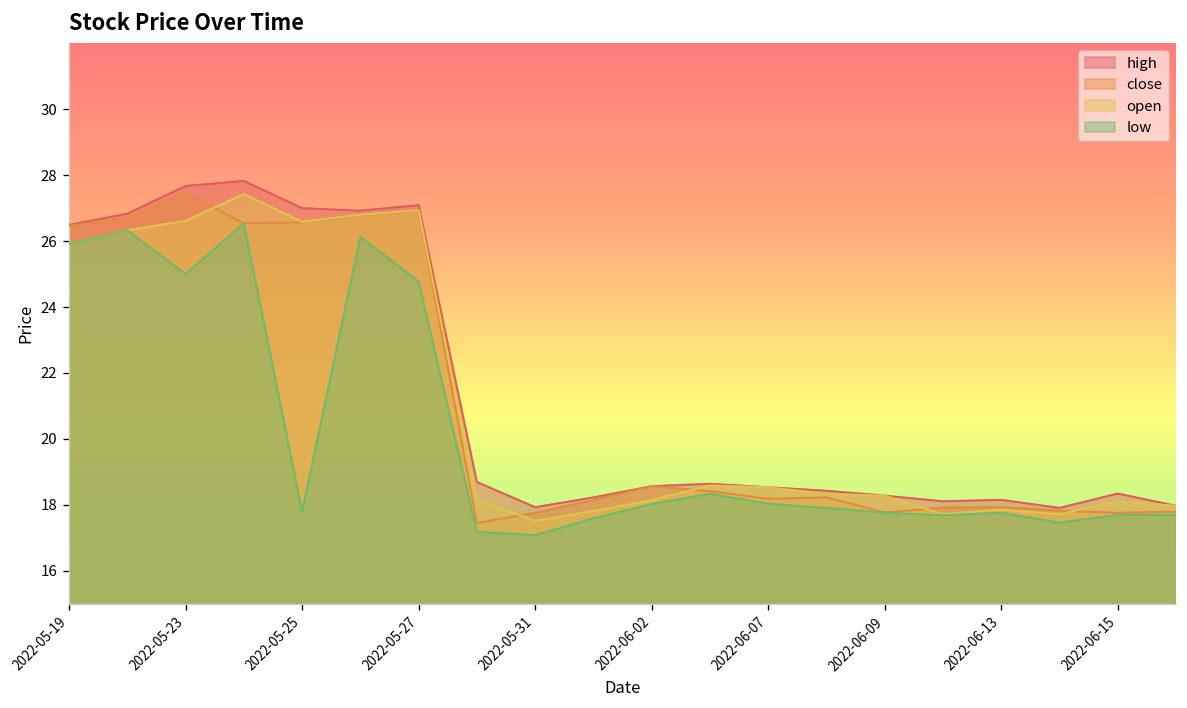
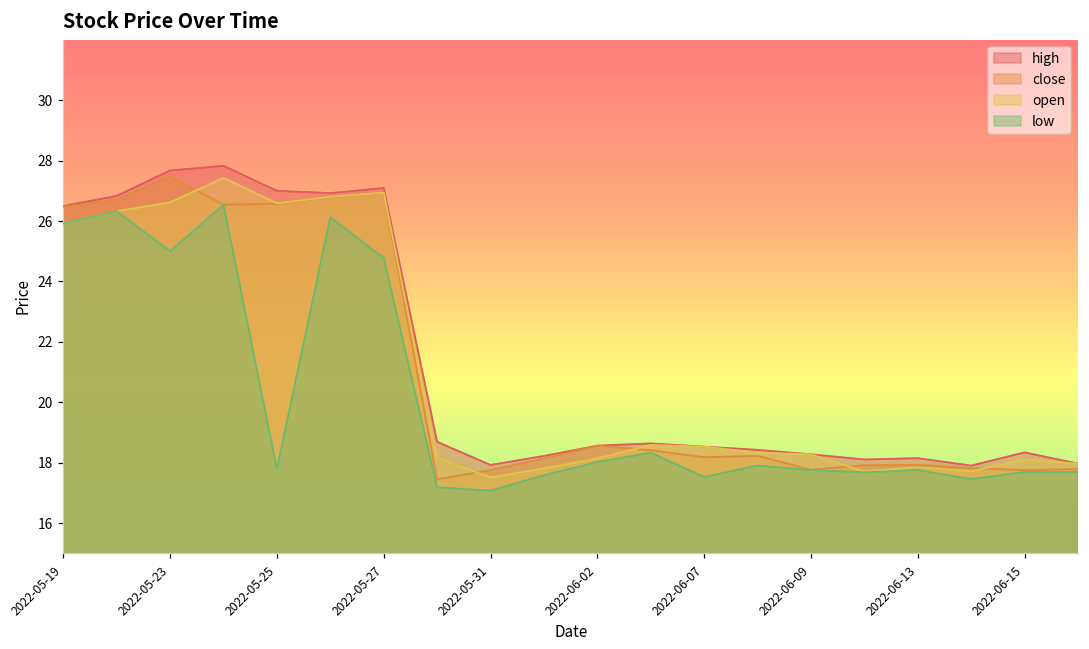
low, 2022-06-07: 18.0 -> 17.5
